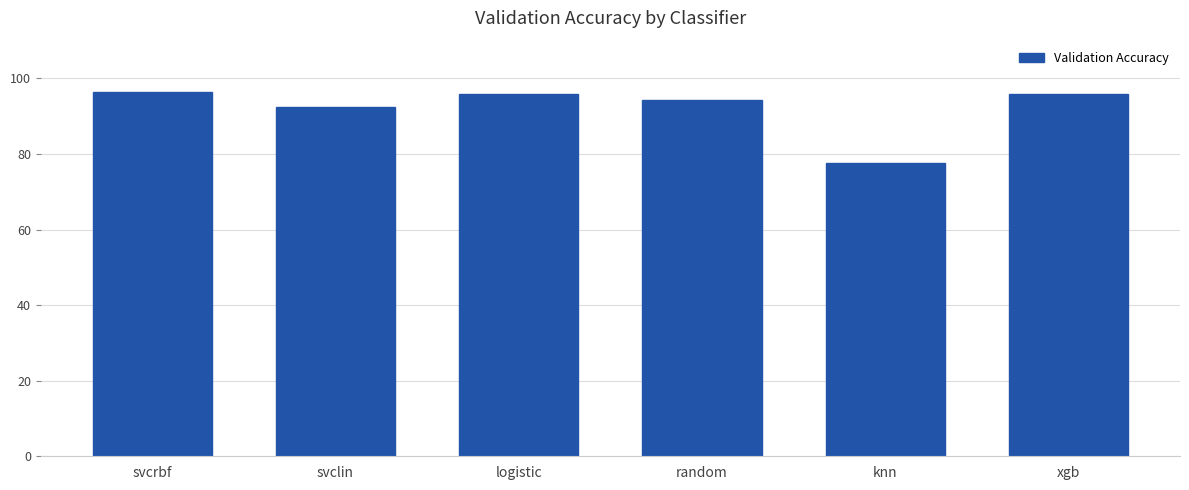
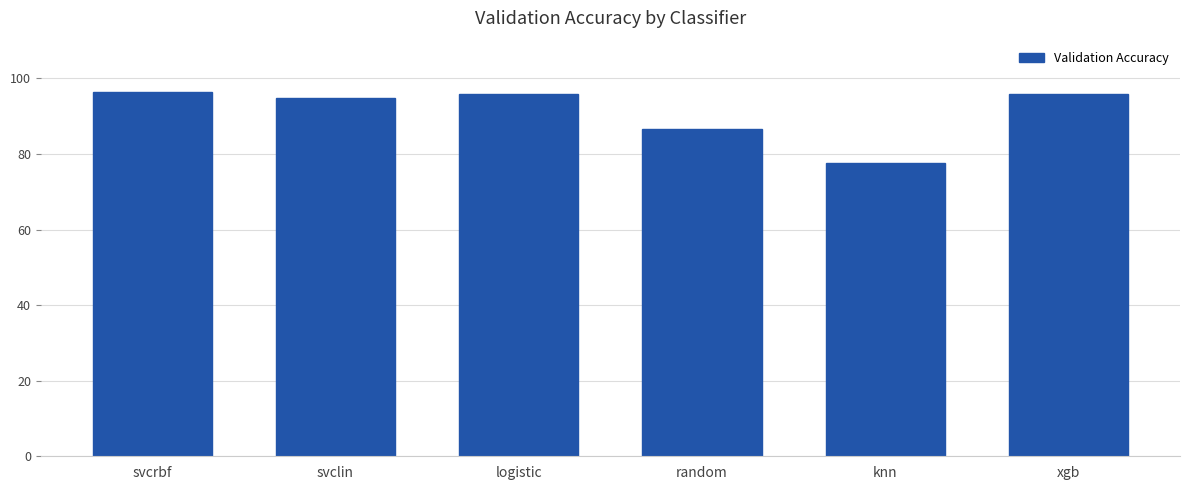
svclin: 92 -> 95
random: 94 -> 87
